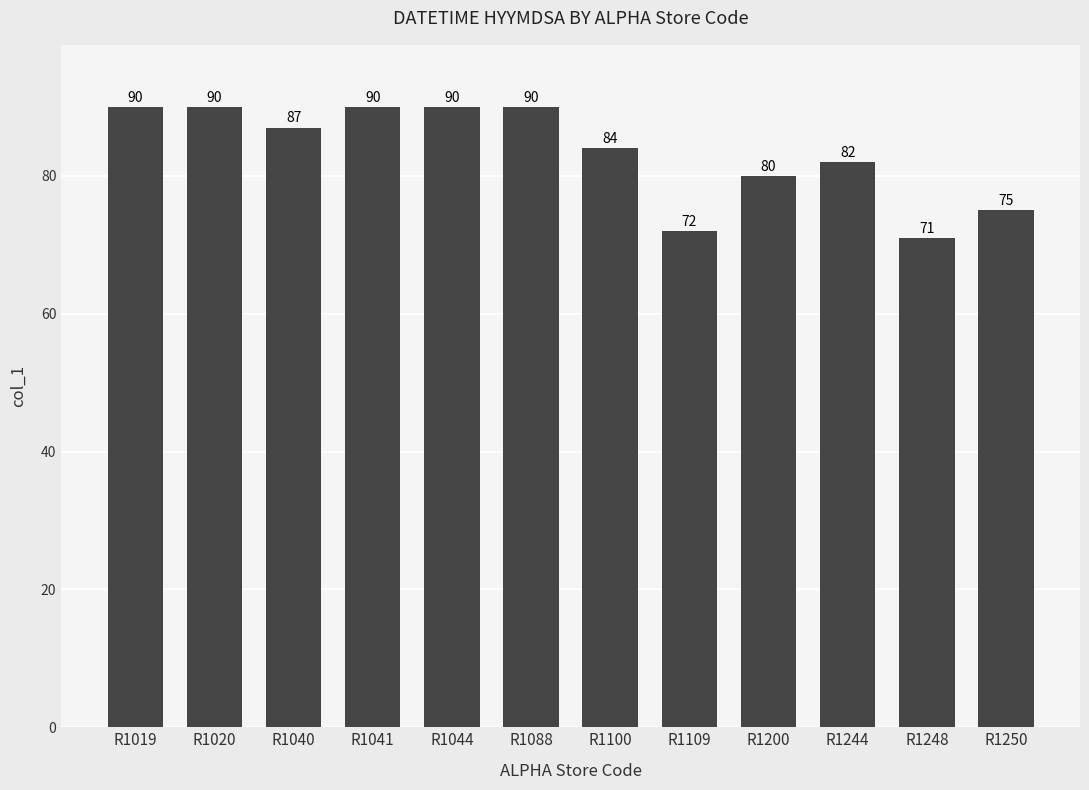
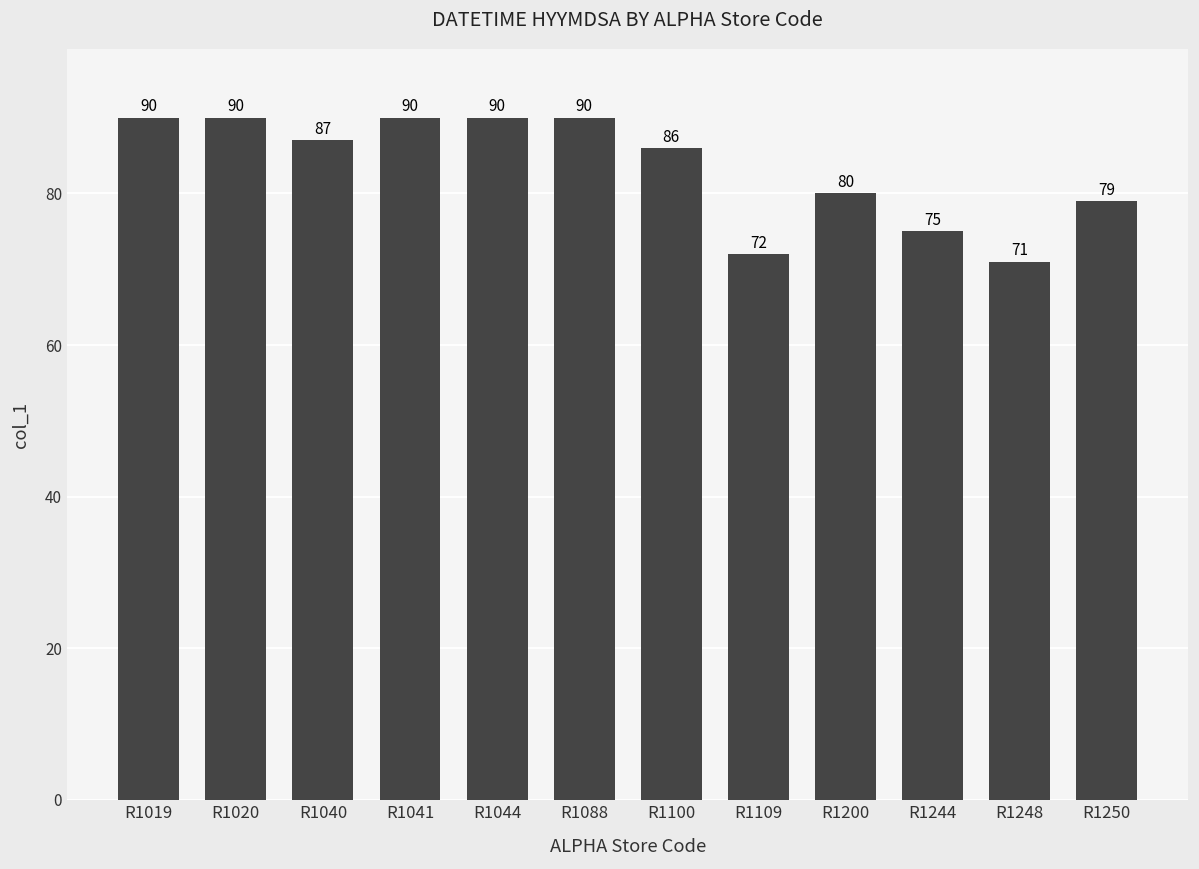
R1100: 84 -> 86
R1244: 82 -> 75
R1250: 75 -> 79
